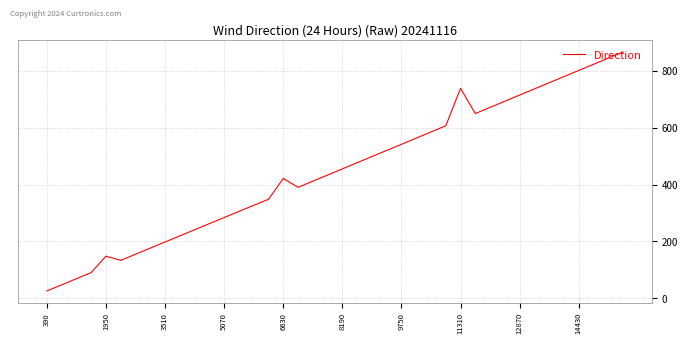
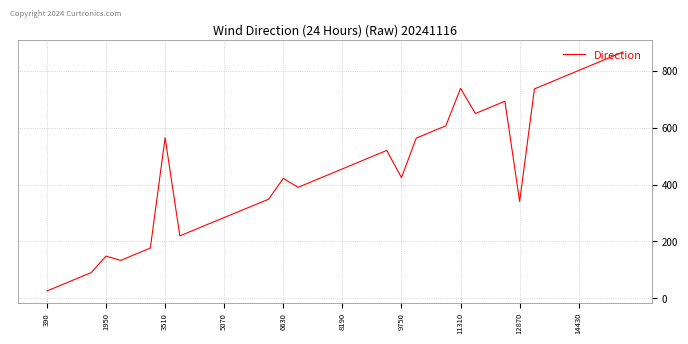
3510: 200 -> 560
9750: 540 -> 420
12870: 710 -> 340
